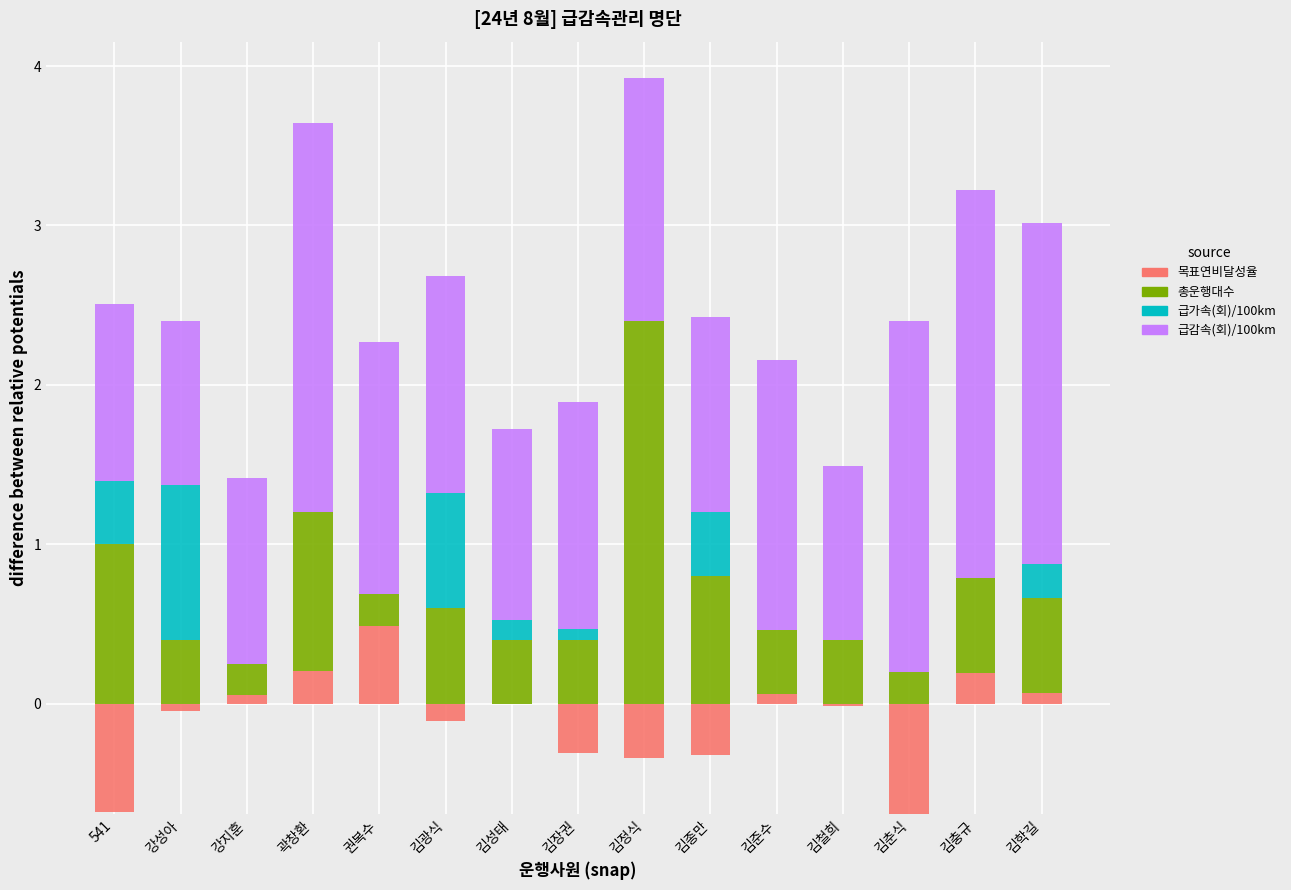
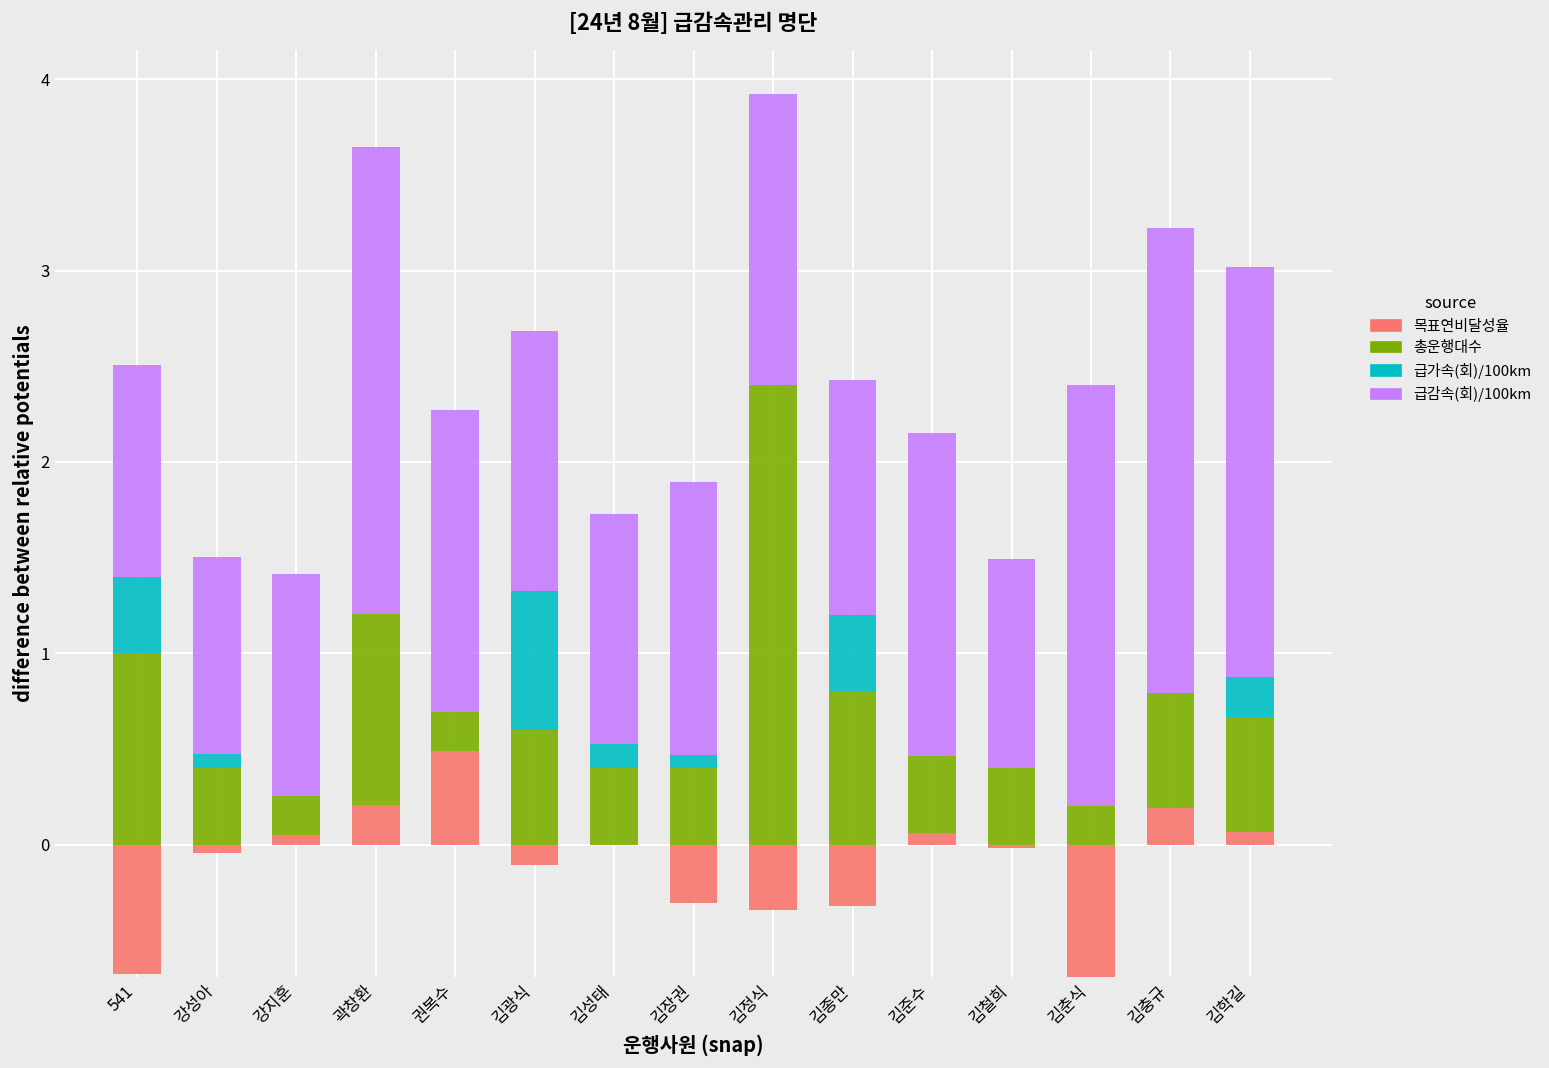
급가속(회)/100km, 강성아: 0.97 -> 0.08
